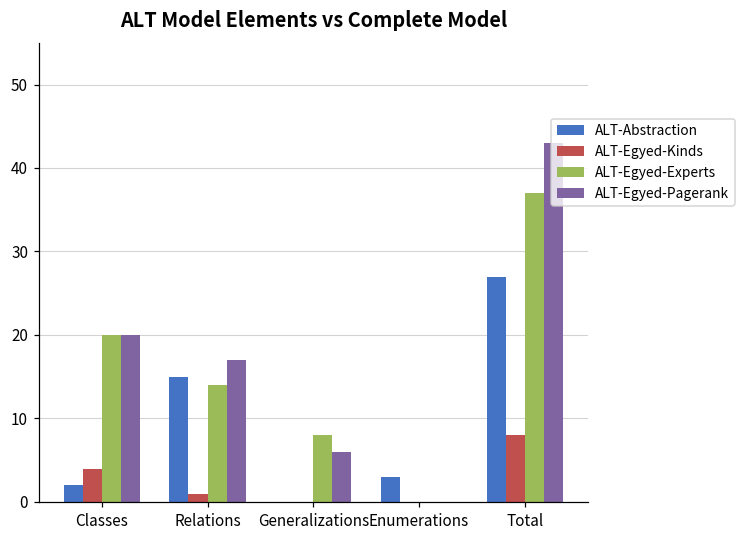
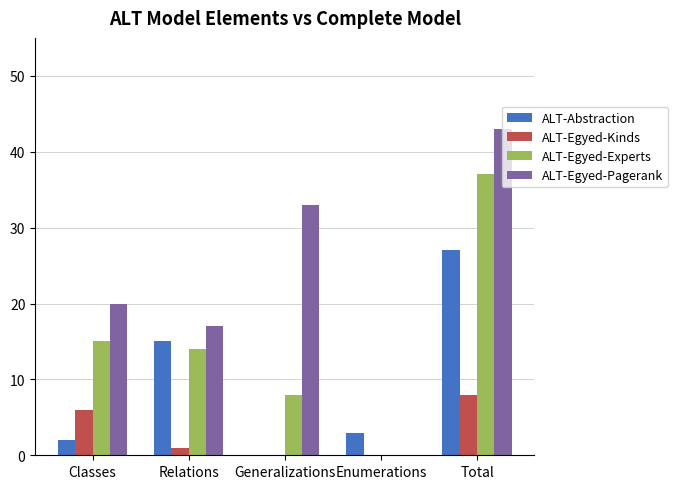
ALT-Egyed-Kinds, Classes: 4 -> 6
ALT-Egyed-Experts, Classes: 20 -> 15
ALT-Egyed-Pagerank, Generalizations: 6 -> 33
